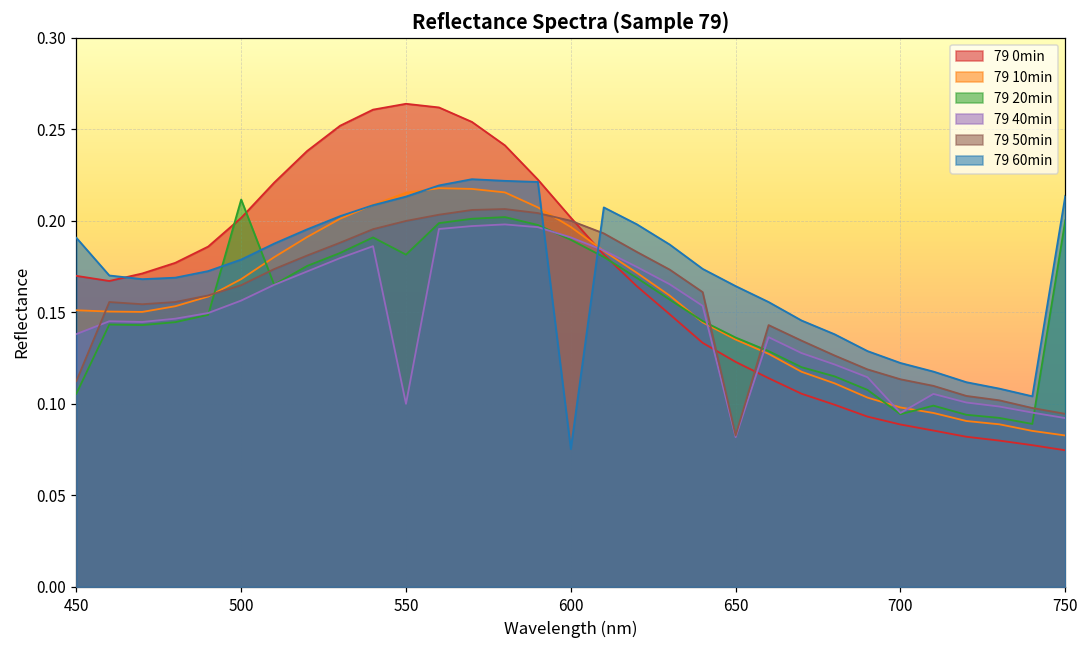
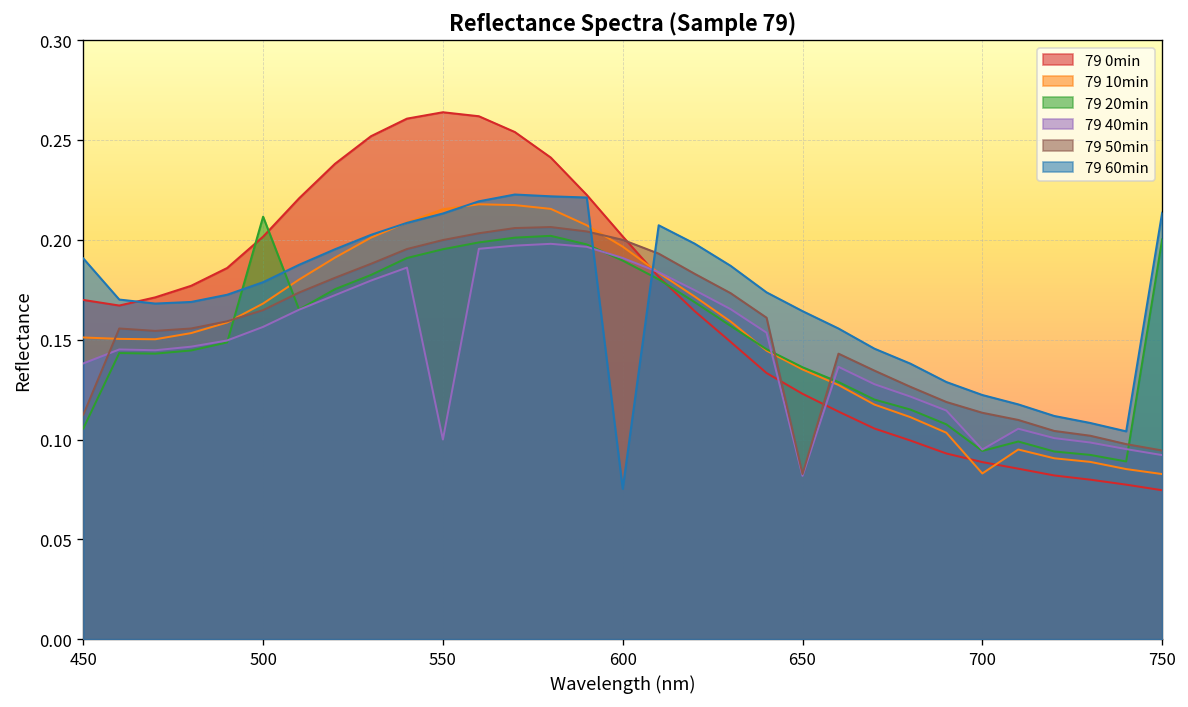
79 20min, 550: 0.182 -> 0.195
79 10min, 700: 0.098 -> 0.083
